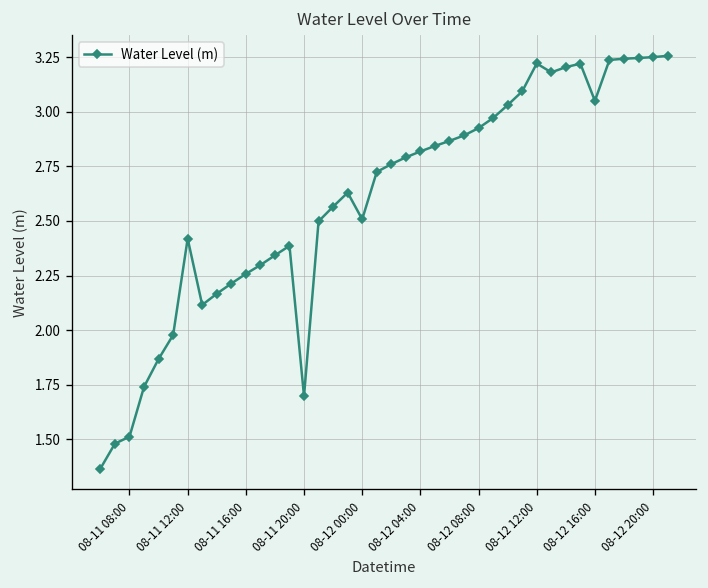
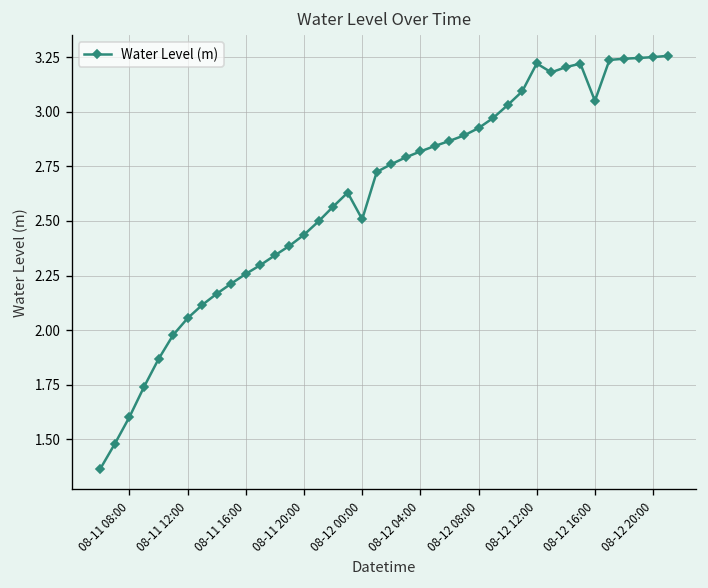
08-11 08:00: 1.51 -> 1.60
08-11 12:00: 2.42 -> 2.05
08-11 20:00: 1.70 -> 2.44
